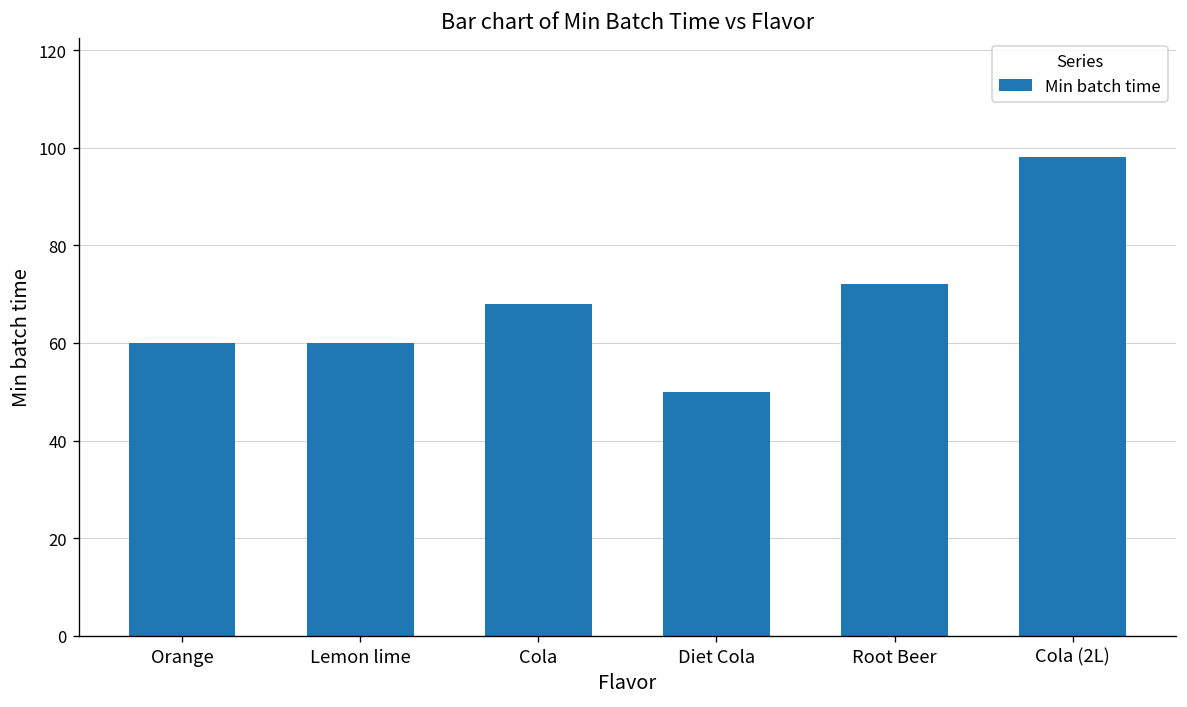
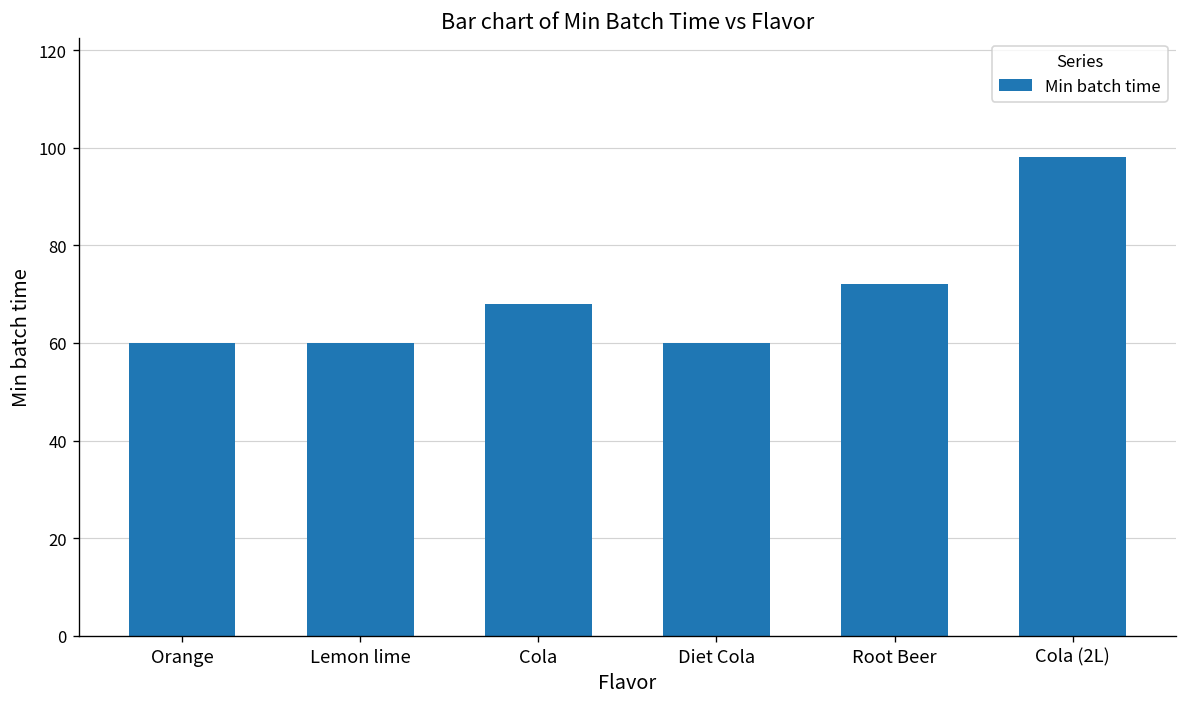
Diet Cola: 50 -> 60
